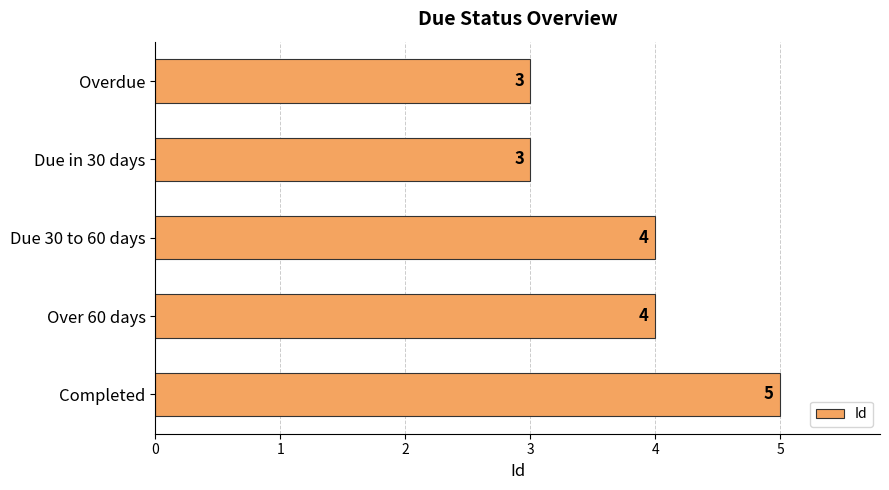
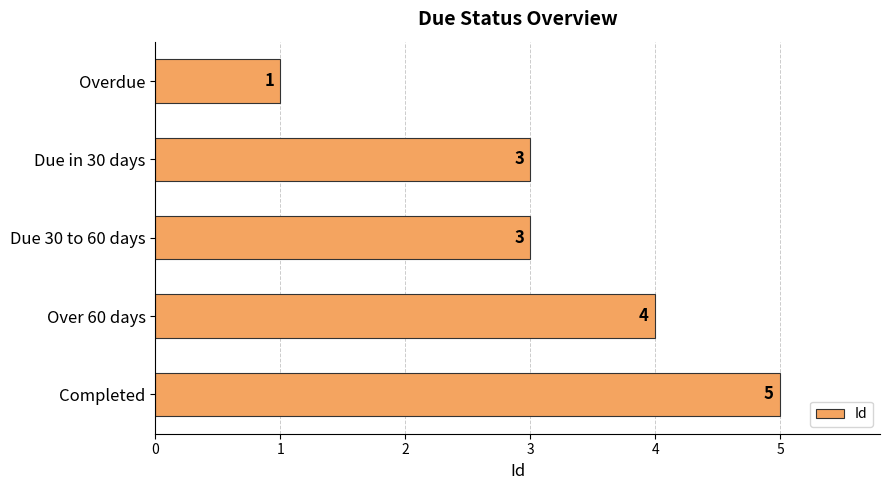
Overdue: 3 -> 1
Due 30 to 60 days: 4 -> 3
